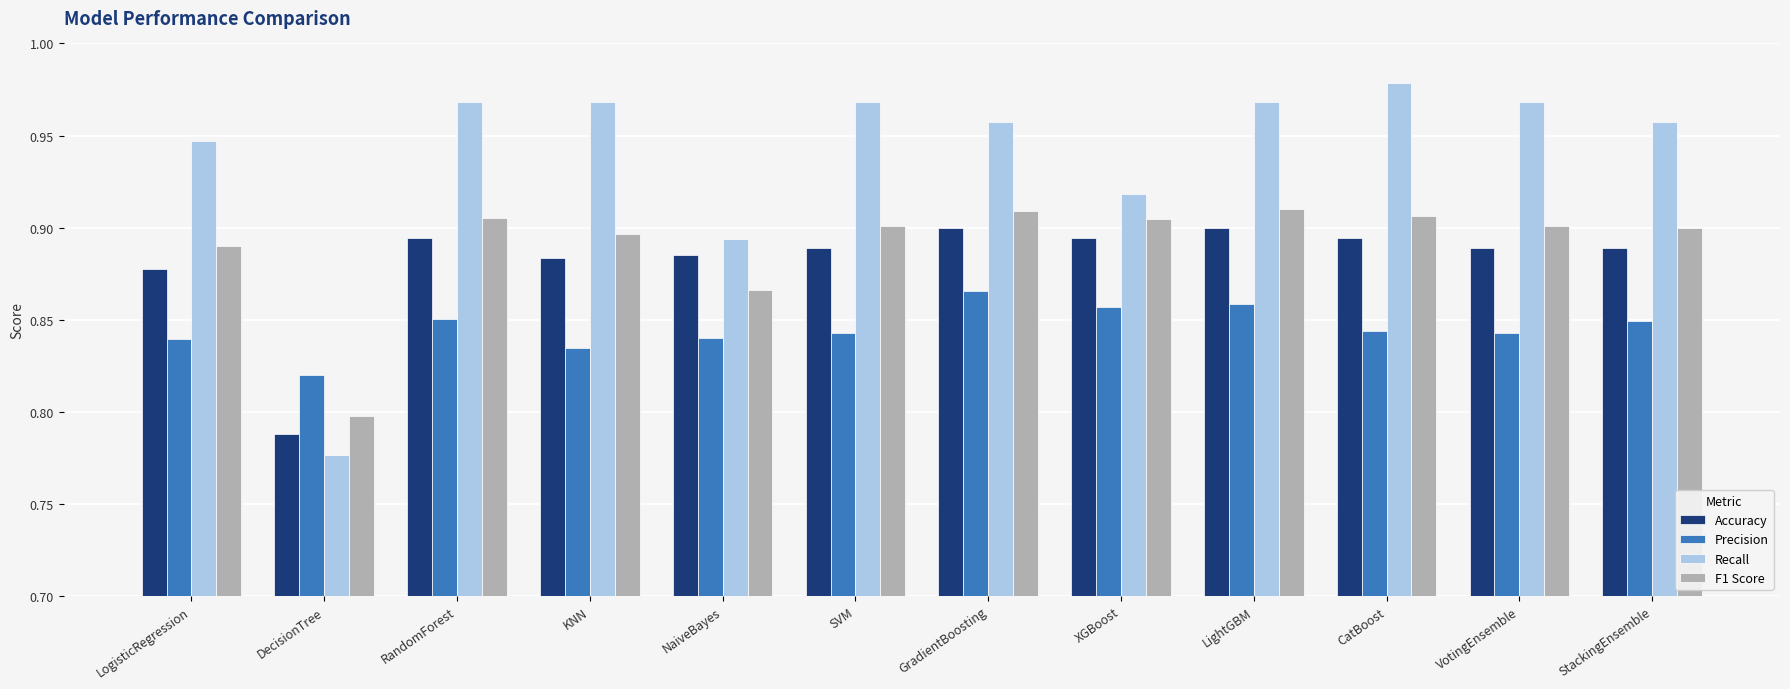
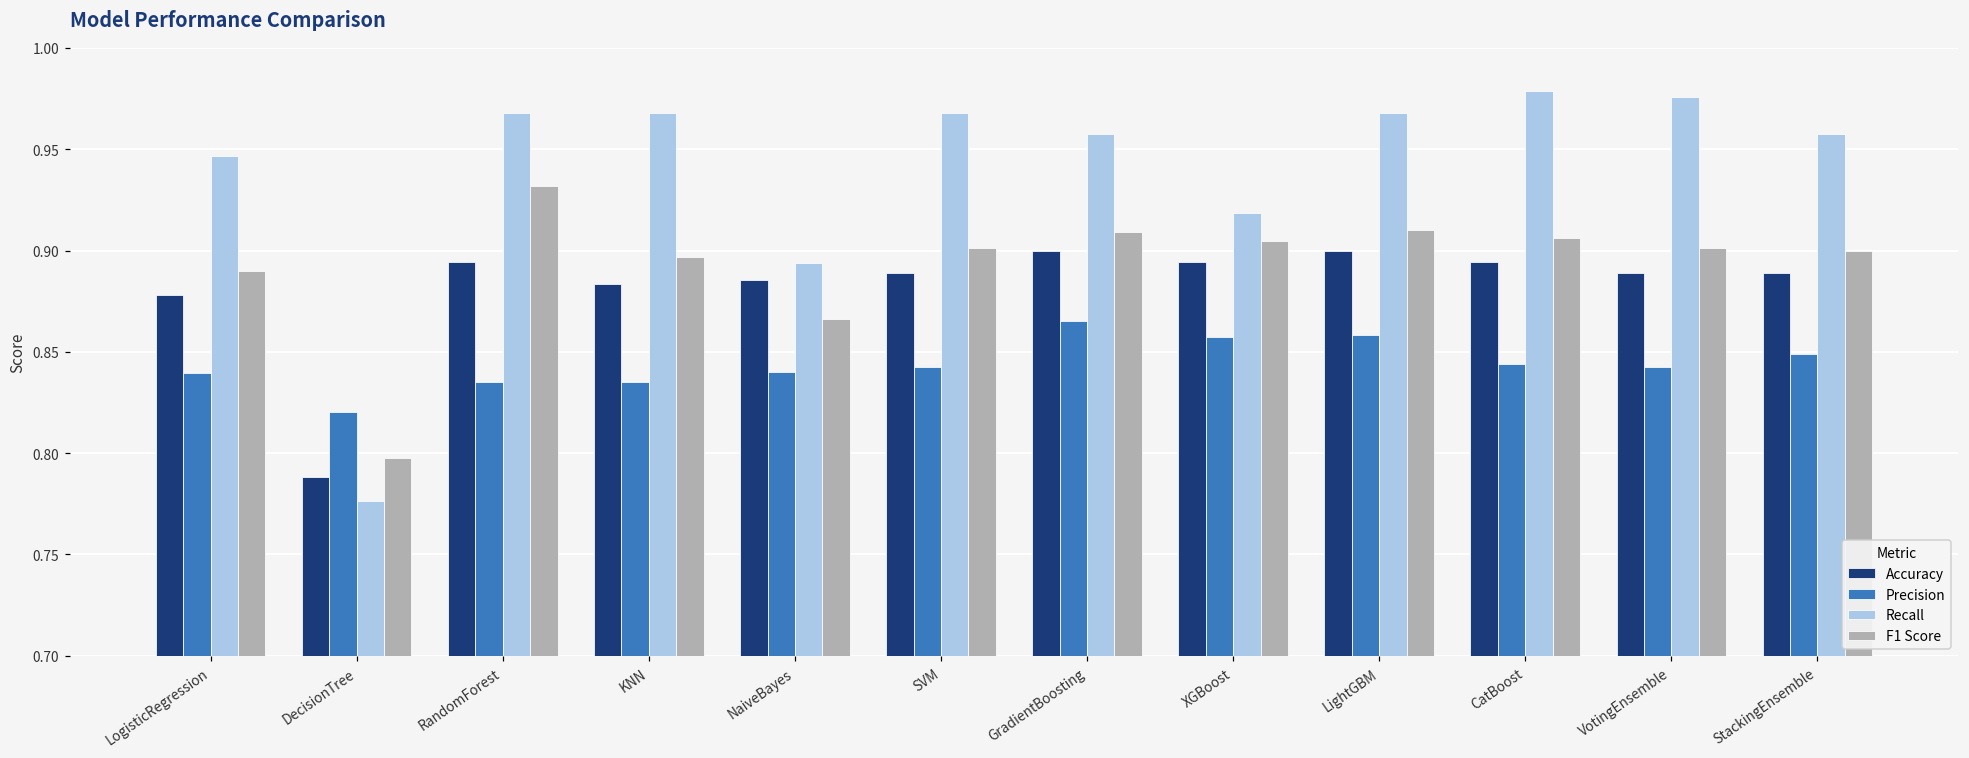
Precision, RandomForest: 0.851 -> 0.835
F1 Score, RandomForest: 0.906 -> 0.932
Recall, VotingEnsemble: 0.968 -> 0.976
